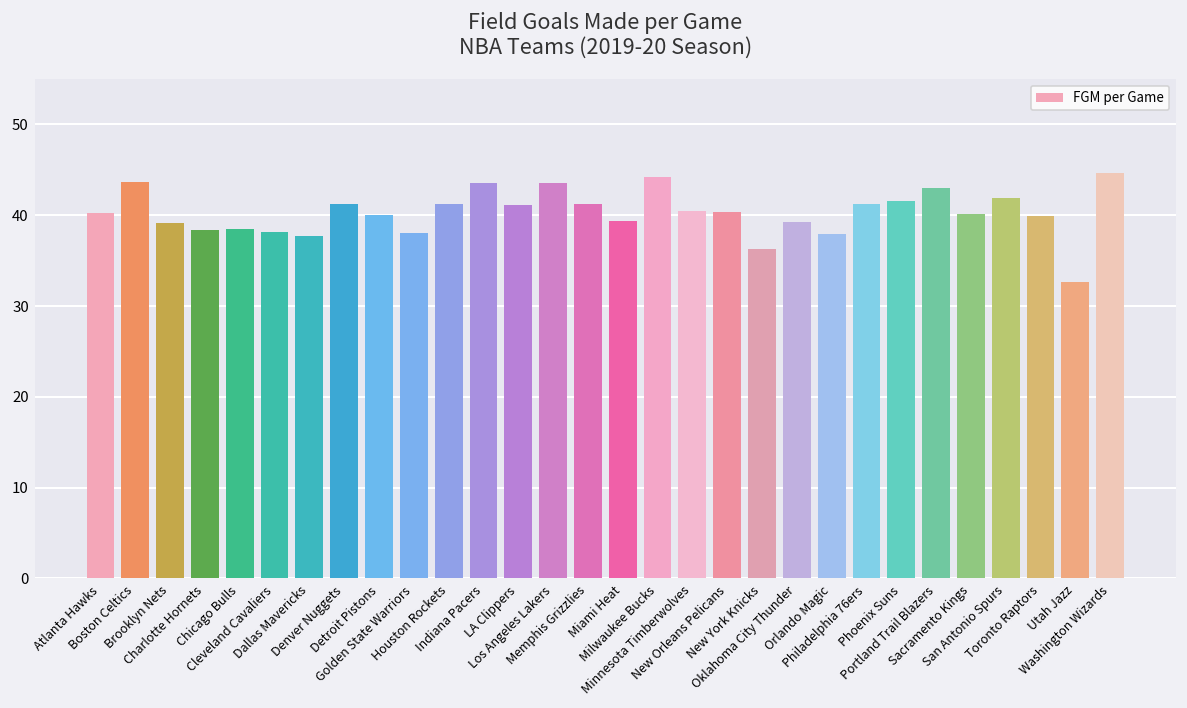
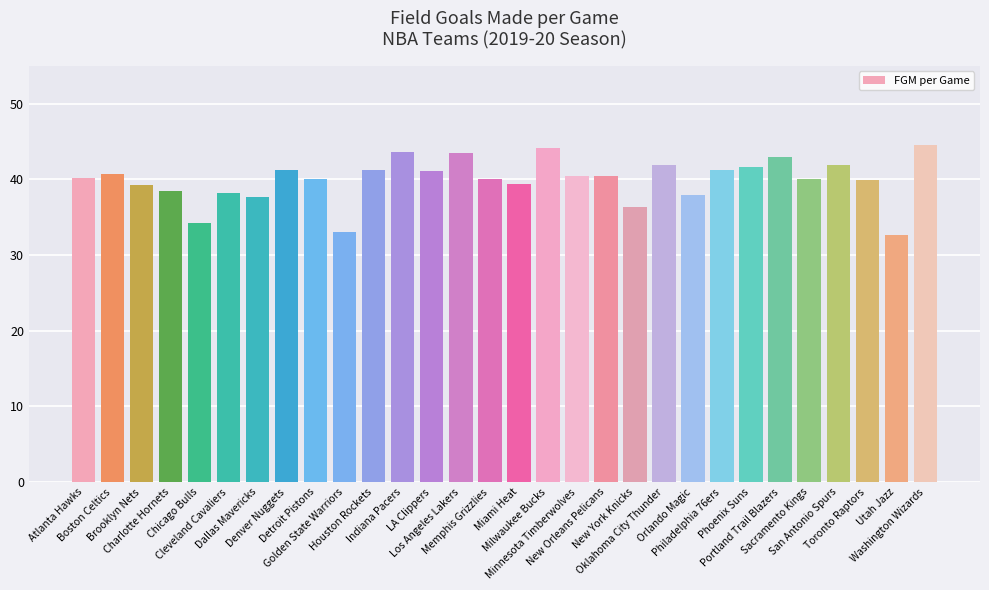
Boston Celtics: 44 -> 41
Chicago Bulls: 39 -> 34
Golden State Warriors: 38 -> 33
Memphis Grizzlies: 41 -> 40
Oklahoma City Thunder: 39 -> 42
